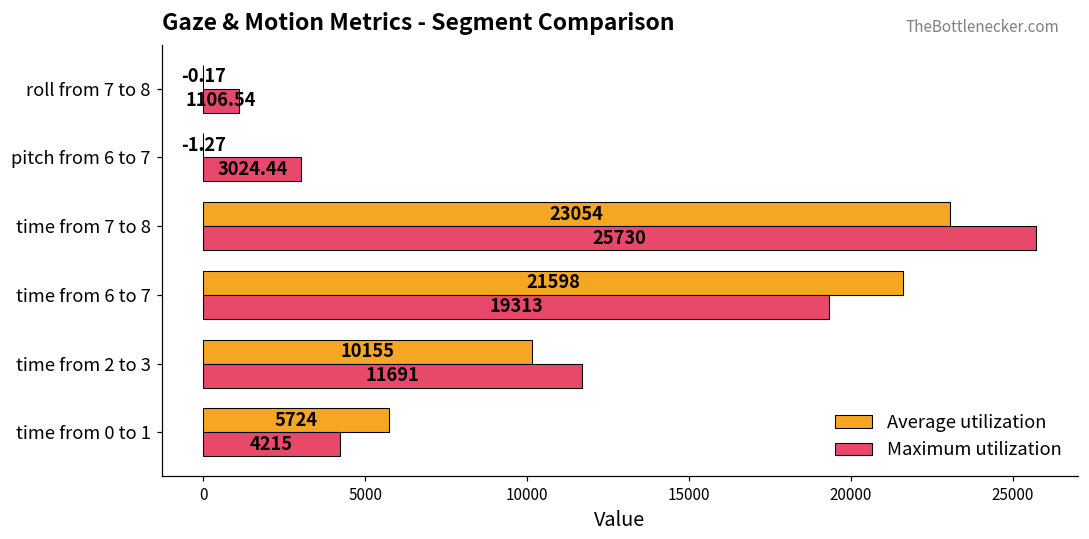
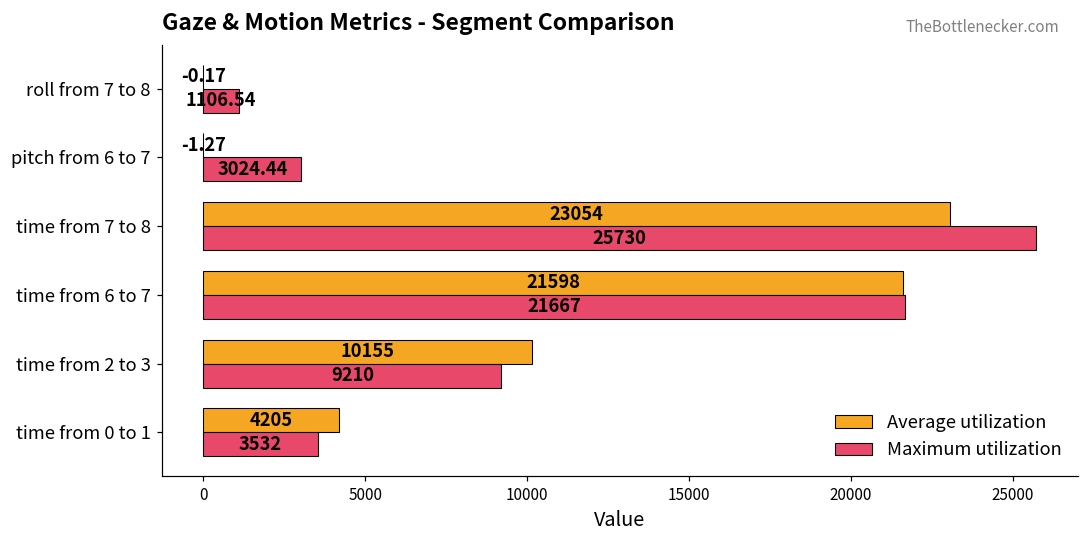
Maximum utilization, time from 6 to 7: 19313 -> 21667
Maximum utilization, time from 2 to 3: 11691 -> 9210
Average utilization, time from 0 to 1: 5724 -> 4205
Maximum utilization, time from 0 to 1: 4215 -> 3532
